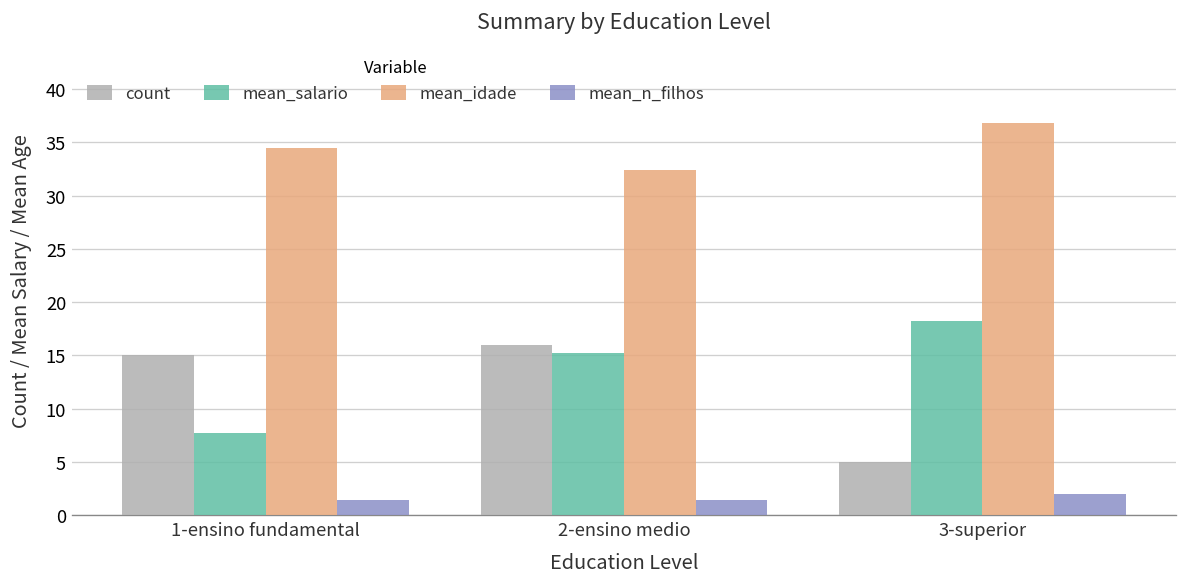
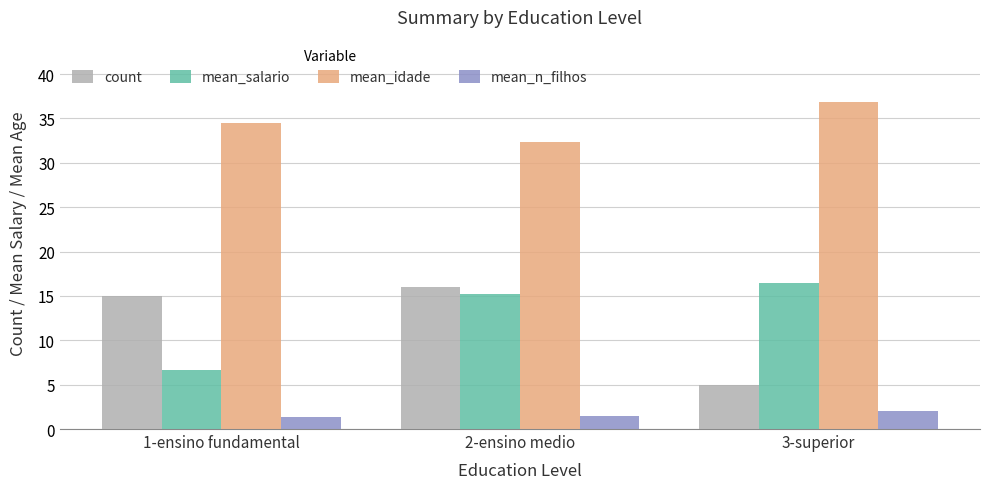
mean_salario, 1-ensino fundamental: 8 -> 7
mean_salario, 3-superior: 18 -> 16
